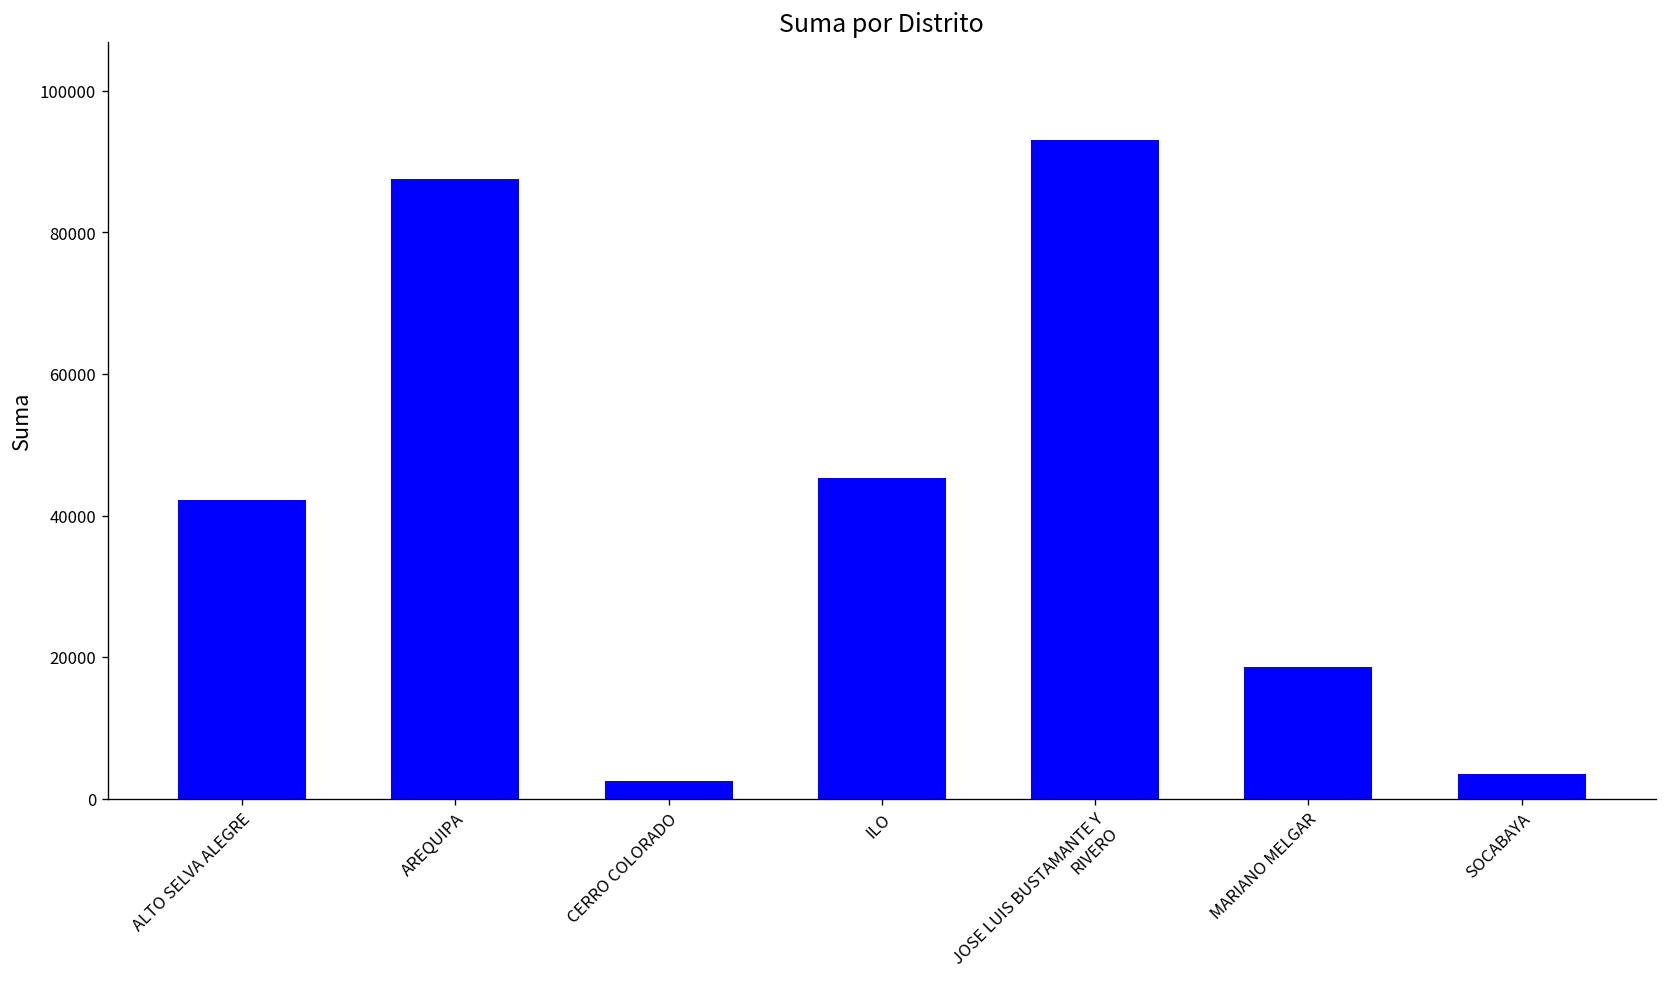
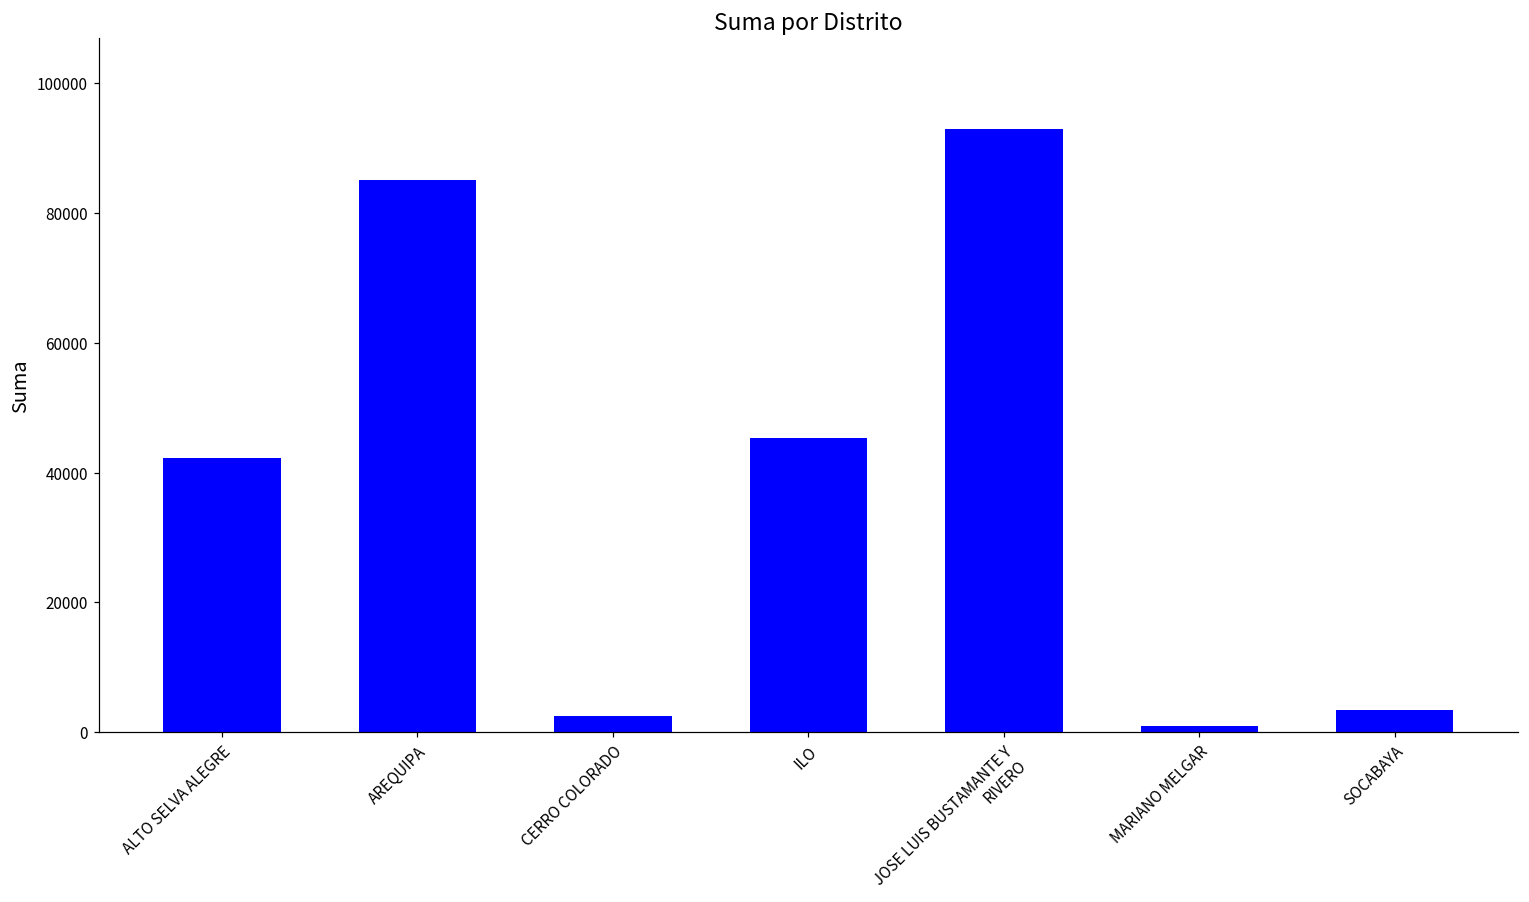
AREQUIPA: 88000 -> 85000
MARIANO MELGAR: 19000 -> 1000
